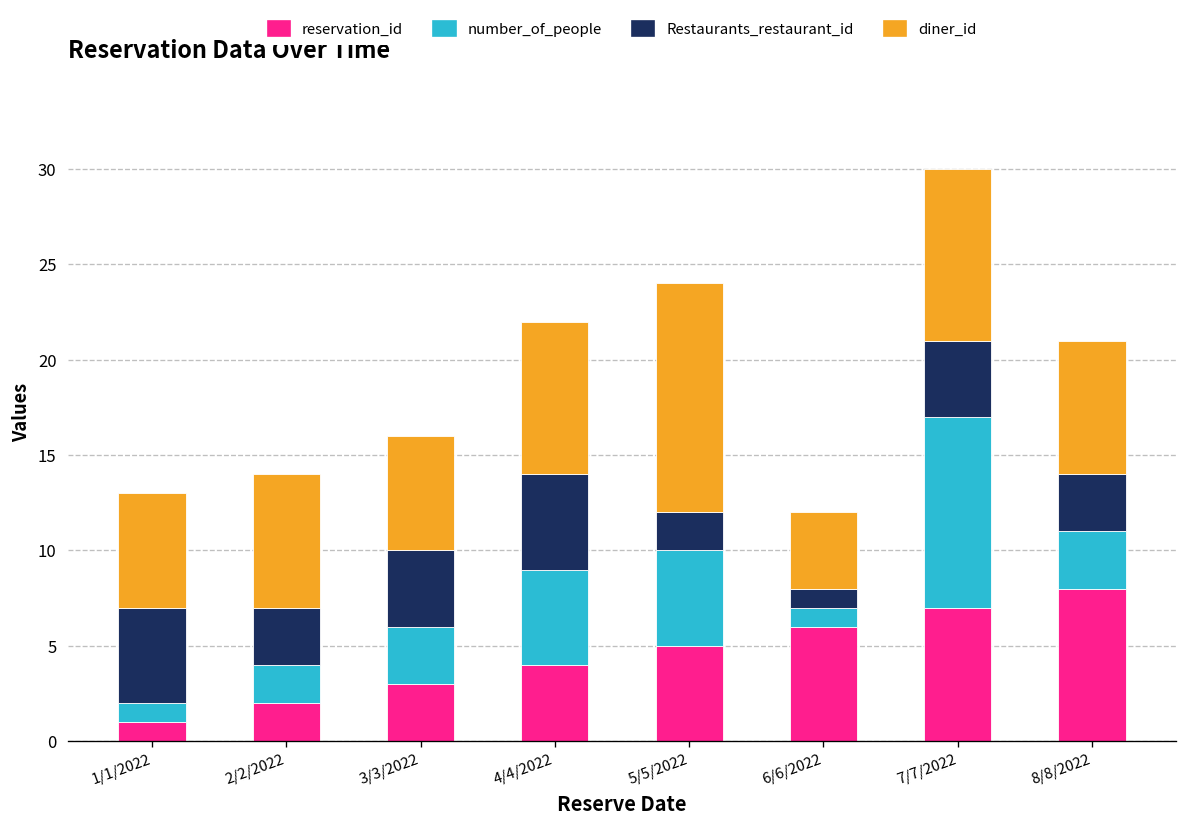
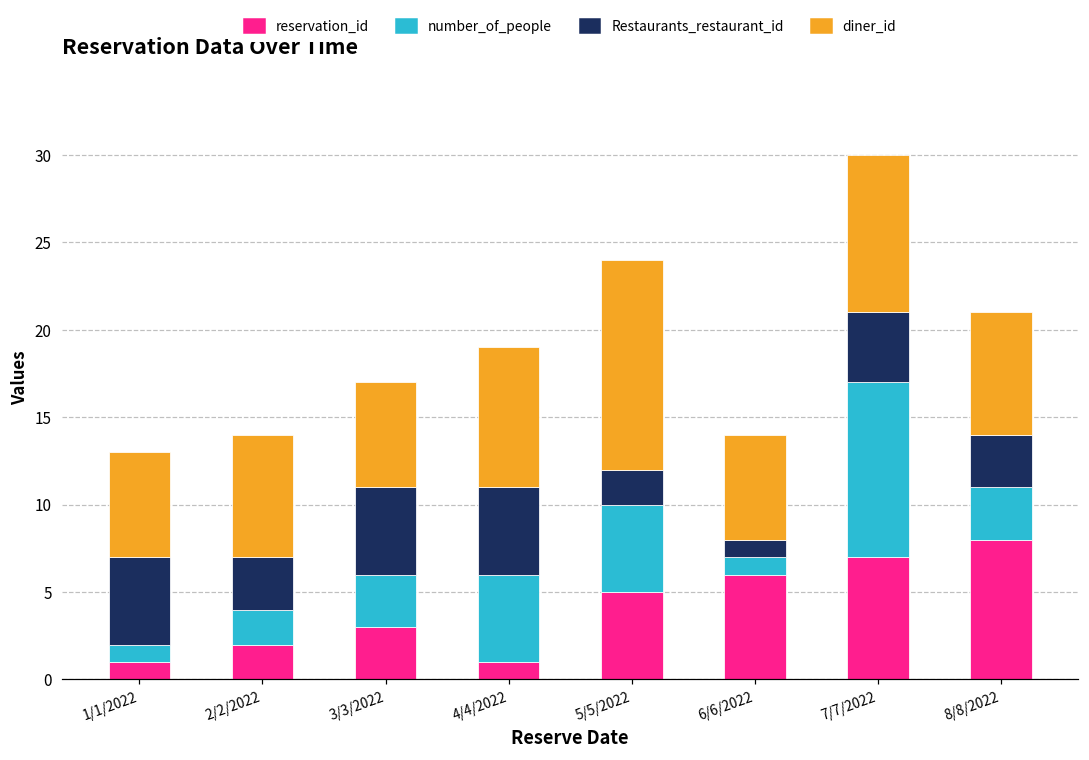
Restaurants_restaurant_id, 3/3/2022: 4 -> 5
reservation_id, 4/4/2022: 4 -> 1
diner_id, 6/6/2022: 4 -> 6
